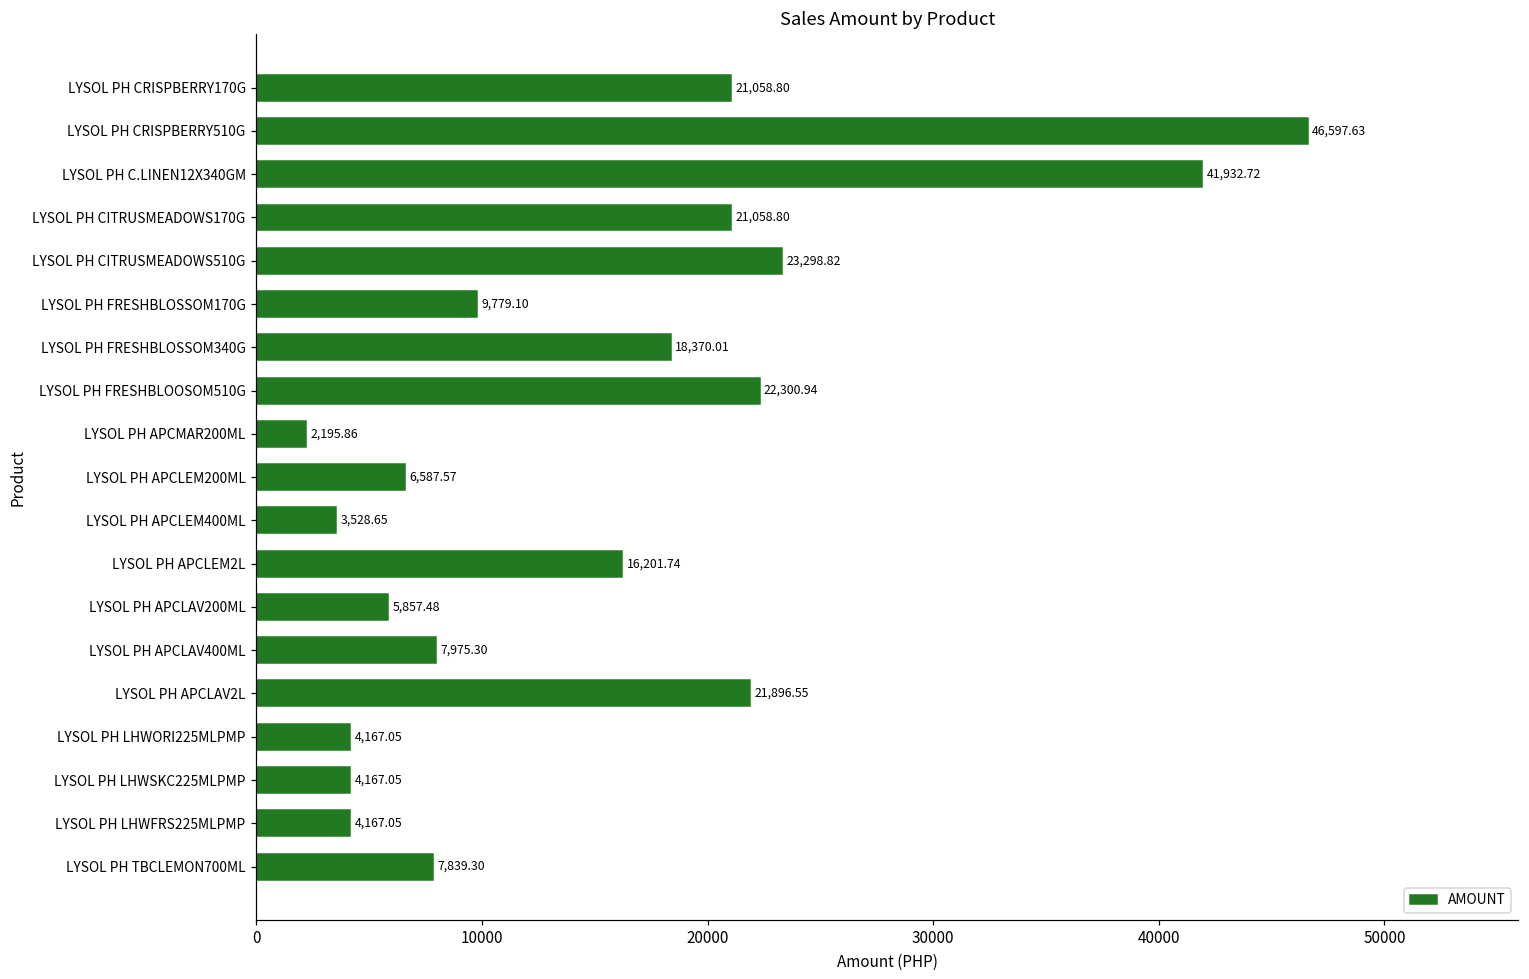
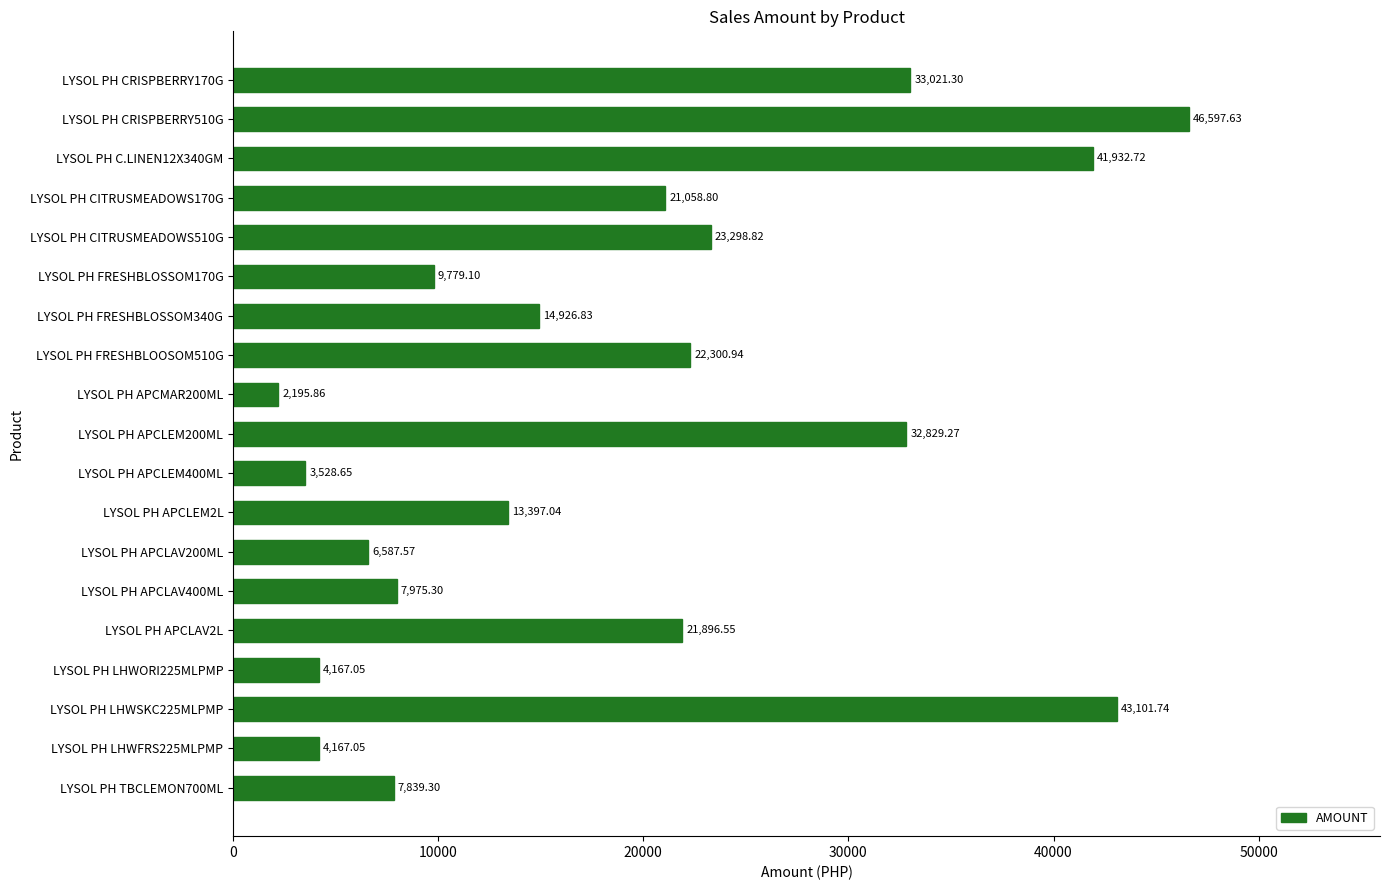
LYSOL PH CRISPBERRY170G: 21,058.80 -> 33,021.30
LYSOL PH FRESHBLOSSOM340G: 18,370.01 -> 14,926.83
LYSOL PH APCLEM200ML: 6,587.57 -> 32,829.27
LYSOL PH APCLEM2L: 16,201.74 -> 13,397.04
LYSOL PH APCLAV200ML: 5,857.48 -> 6,587.57
LYSOL PH LHWSKC225MLPMP: 4,167.05 -> 43,101.74
